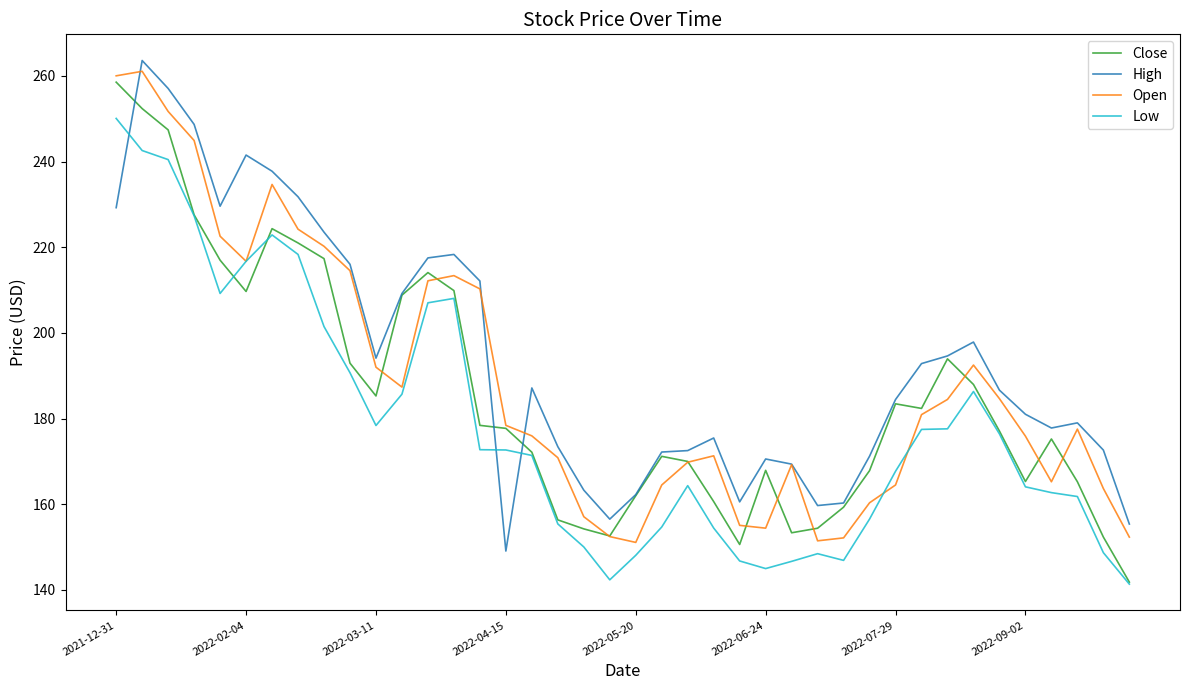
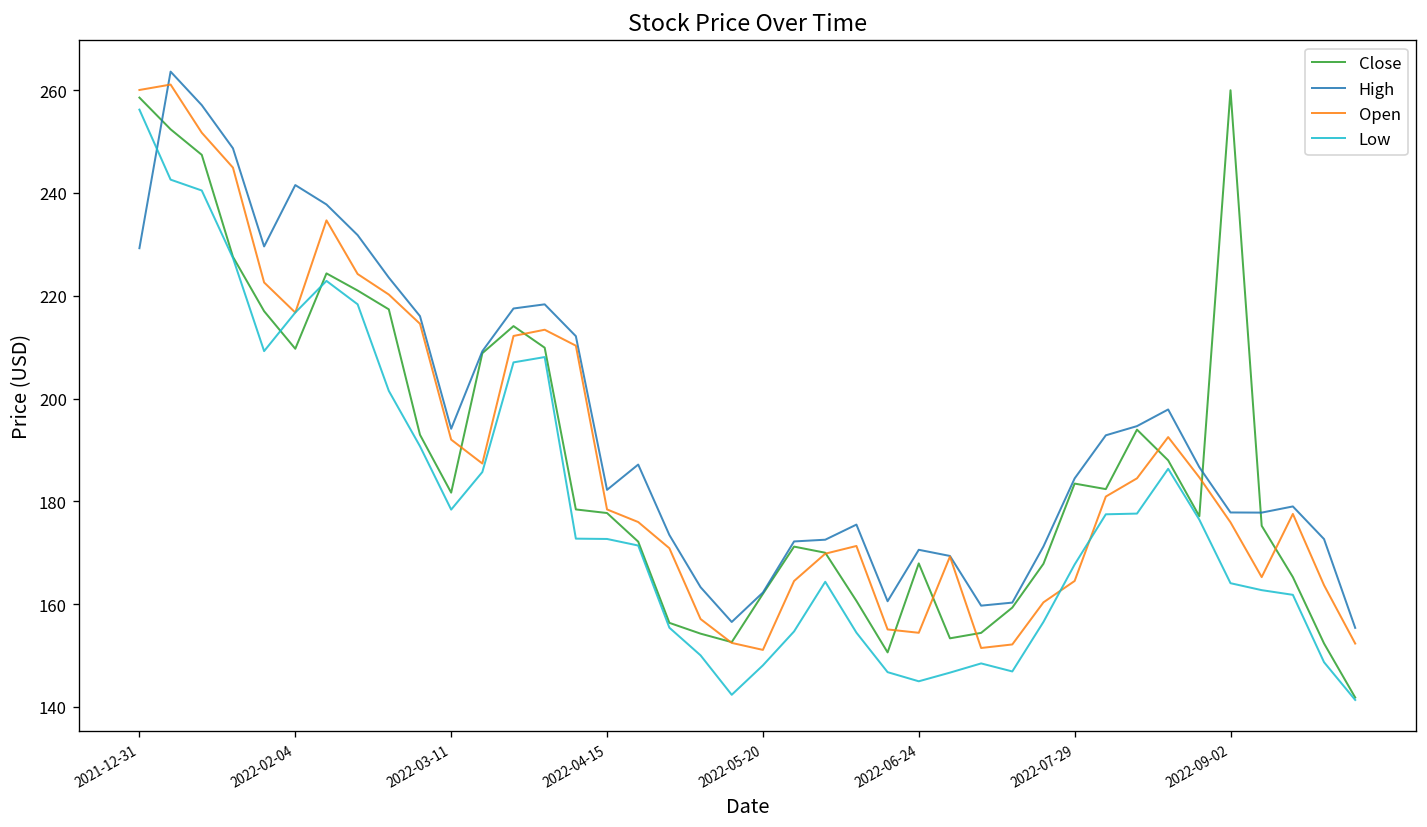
Low, 2021-12-31: 250 -> 256
Close, 2022-03-11: 185 -> 182
High, 2022-04-15: 149 -> 182
Close, 2022-09-02: 165 -> 260
High, 2022-09-02: 181 -> 178
